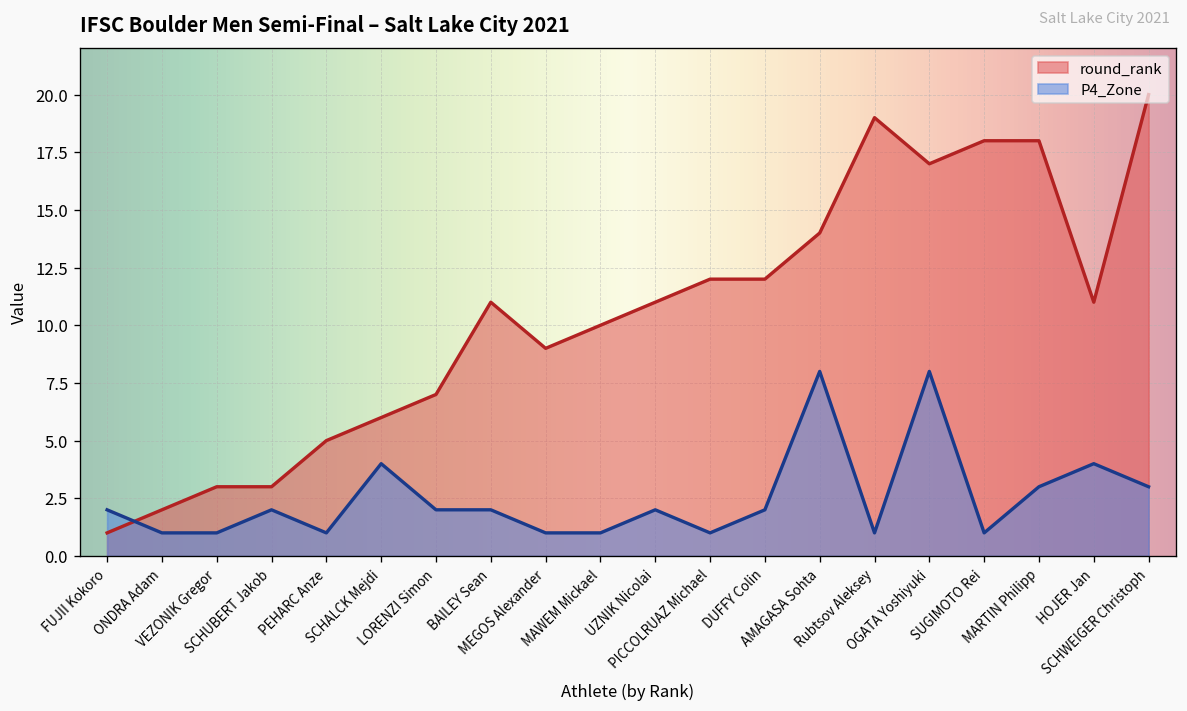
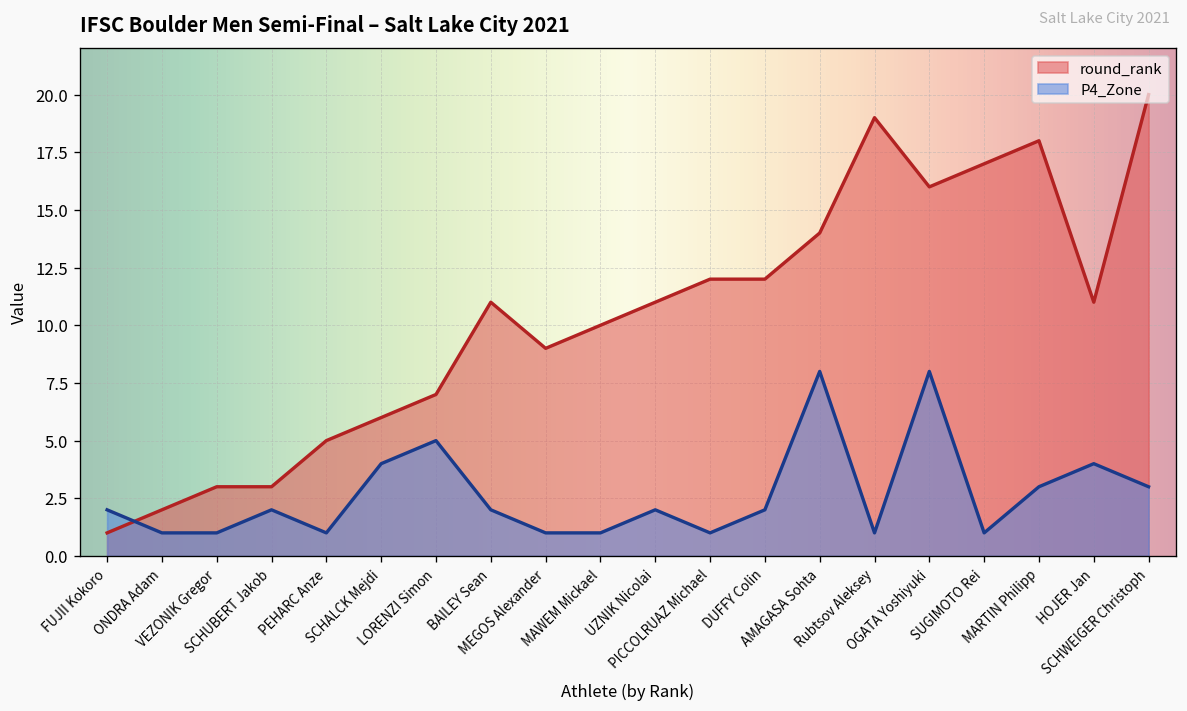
P4_Zone, LORENZI Simon: 2 -> 5
round_rank, OGATA Yoshiyuki: 17 -> 16
round_rank, SUGIMOTO Rei: 18 -> 17
